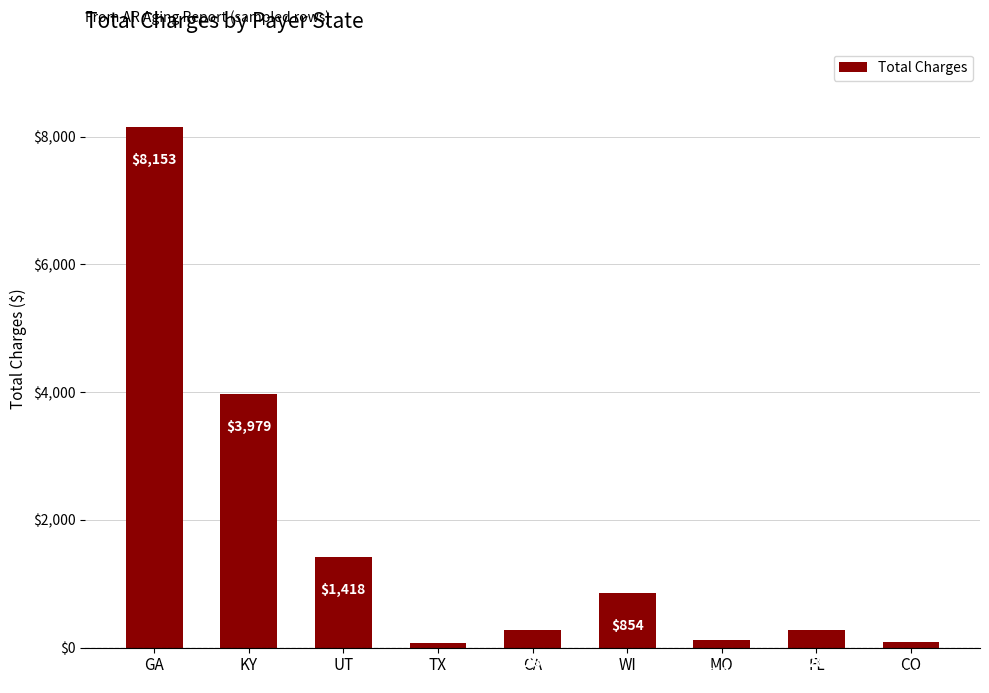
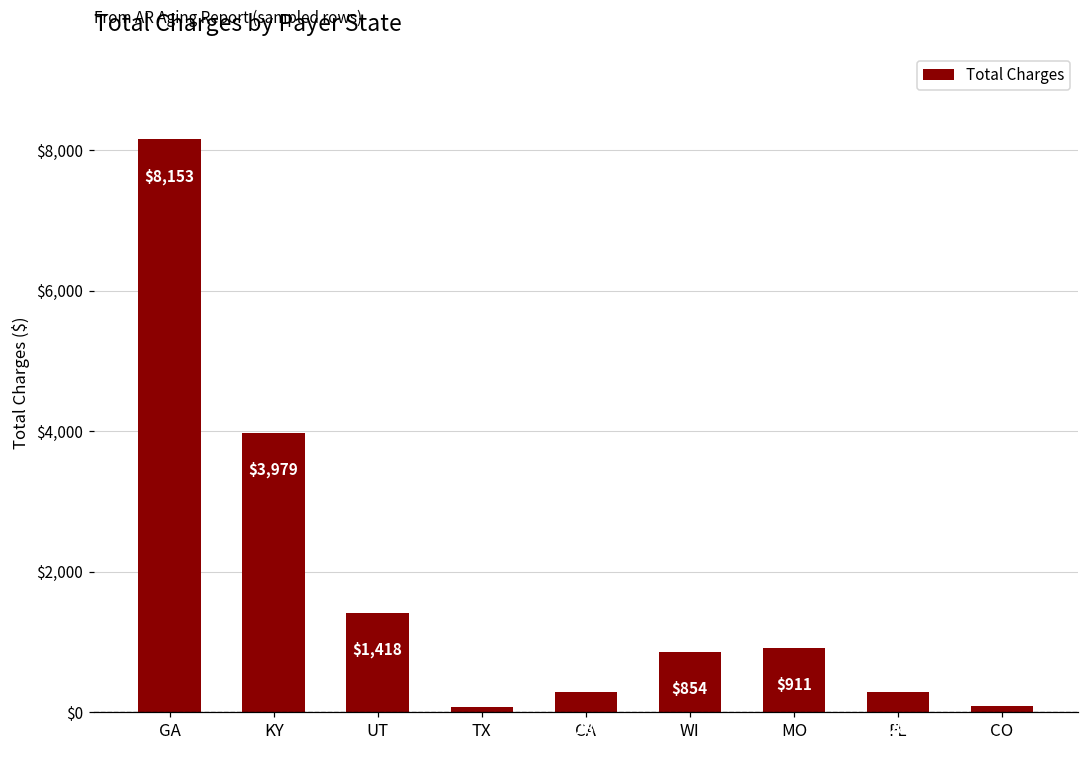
MO: $100 -> $900
